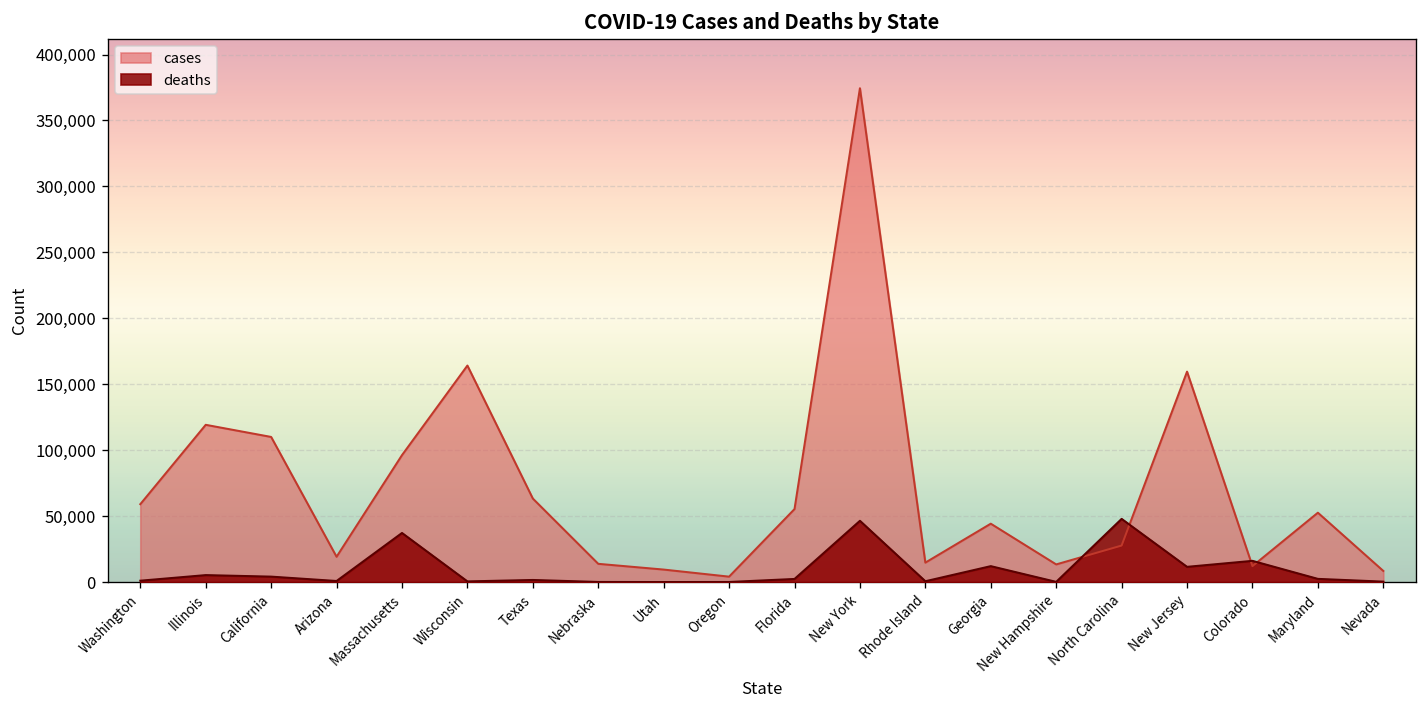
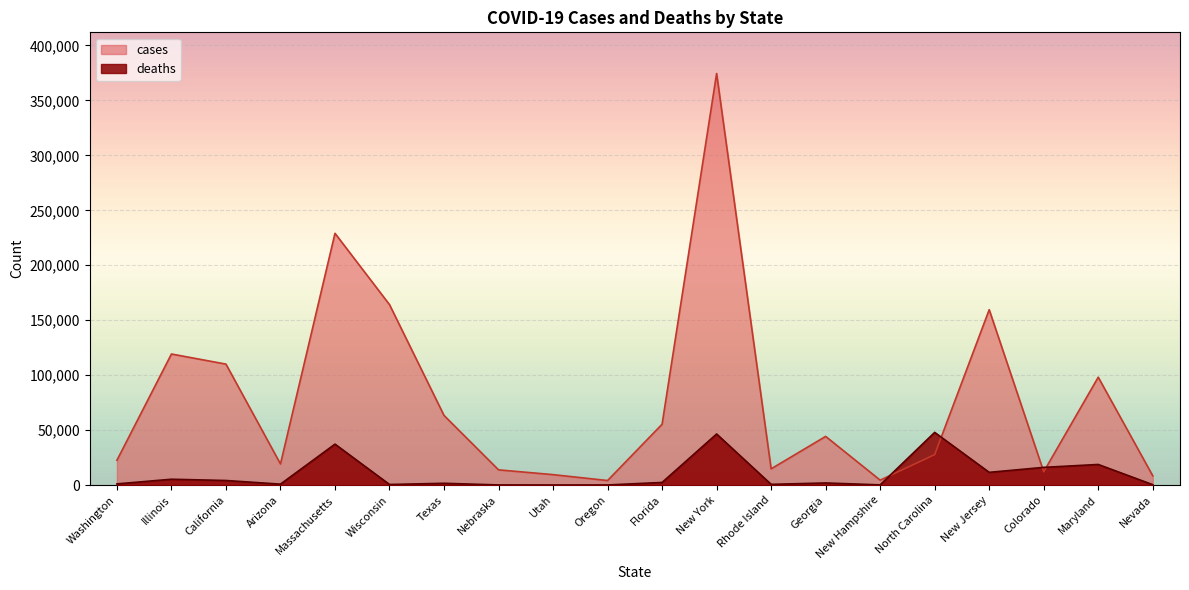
cases, Washington: 59,000 -> 23,000
cases, Massachusetts: 96,000 -> 229,000
deaths, Georgia: 12,000 -> 2,000
cases, New Hampshire: 13,000 -> 5,000
cases, Maryland: 53,000 -> 98,000
deaths, Maryland: 3,000 -> 19,000
